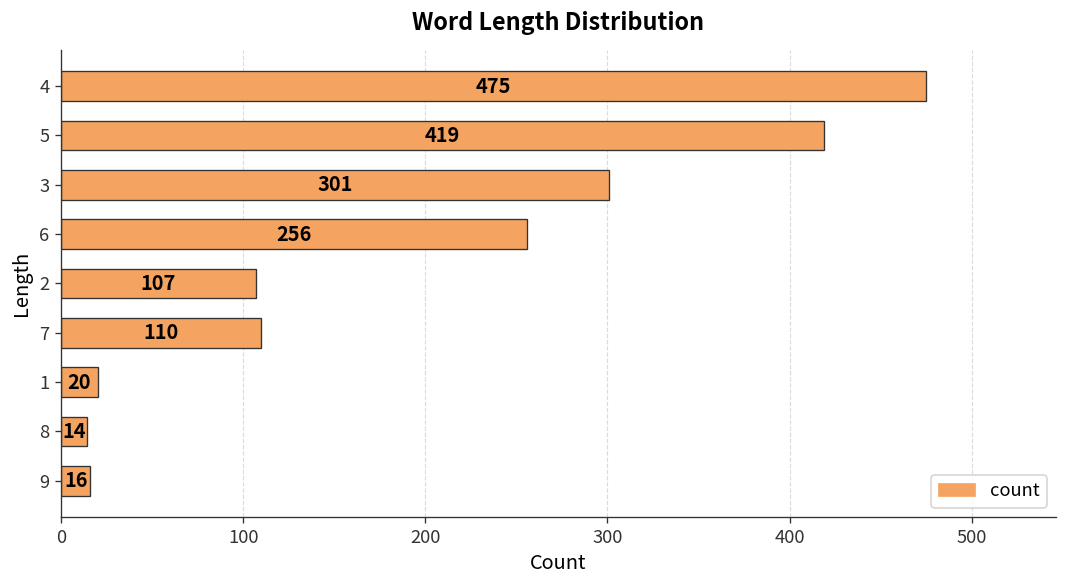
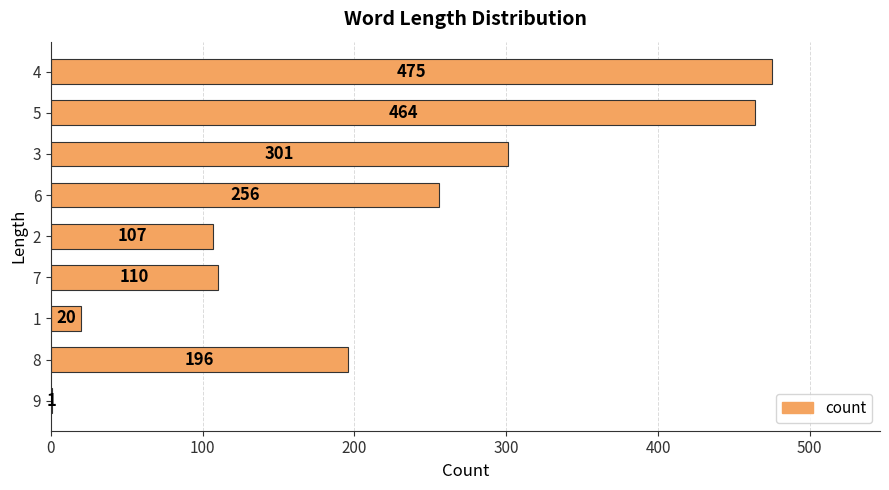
5: 419 -> 464
8: 14 -> 196
9: 16 -> 1
